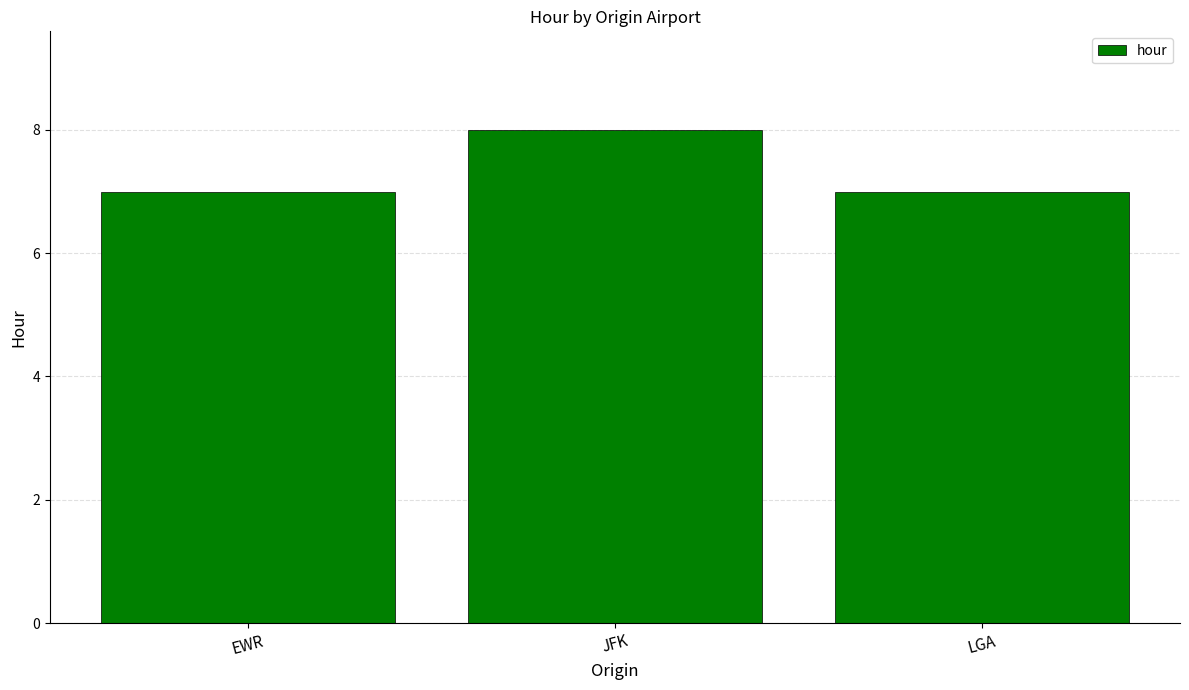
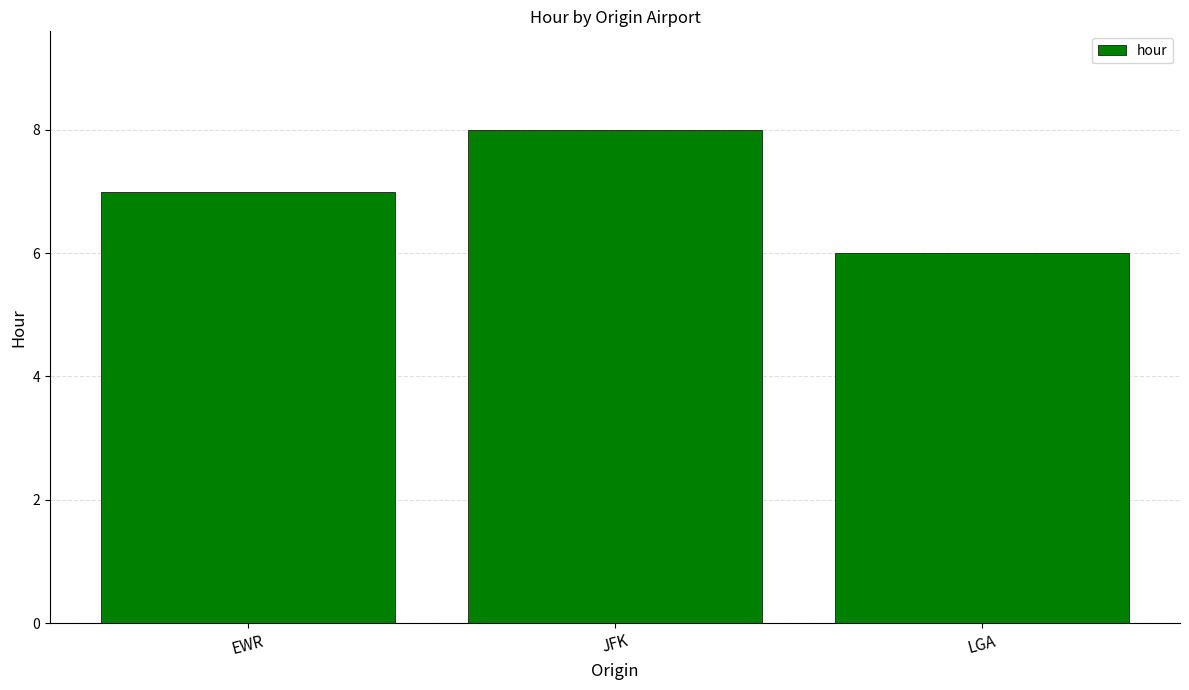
LGA: 7 -> 6
